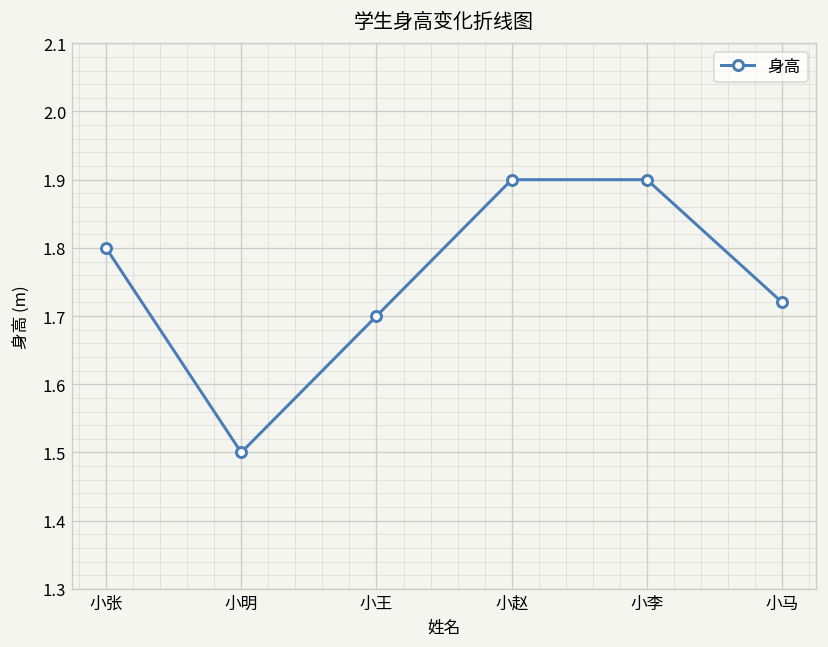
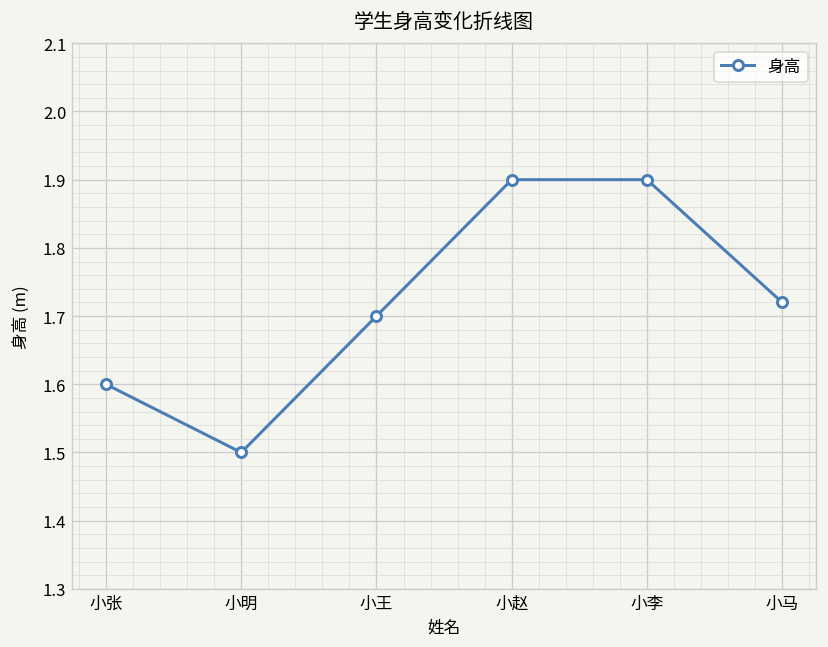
小张: 1.8 -> 1.6
